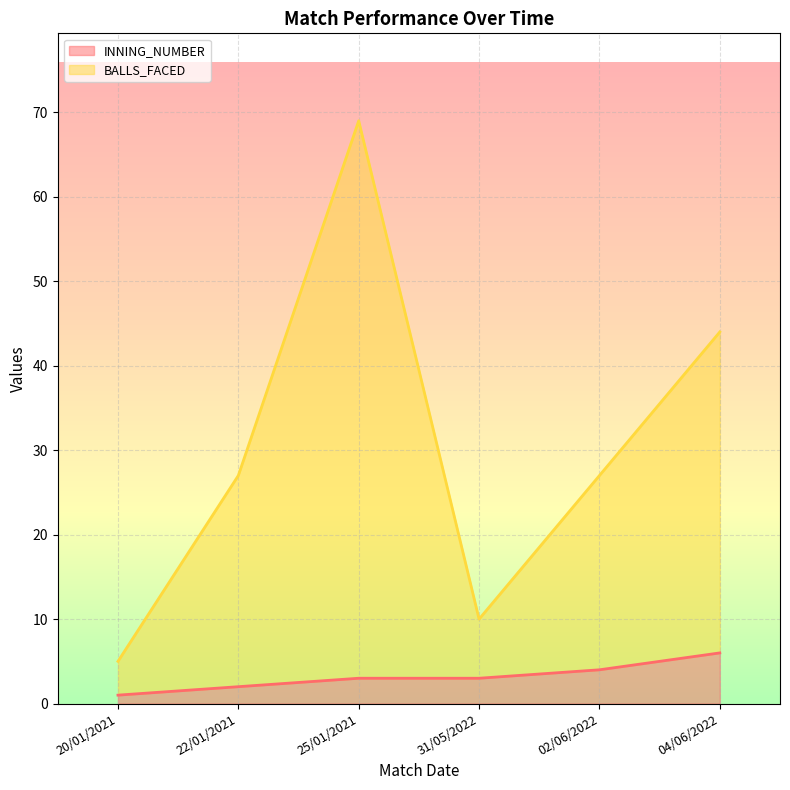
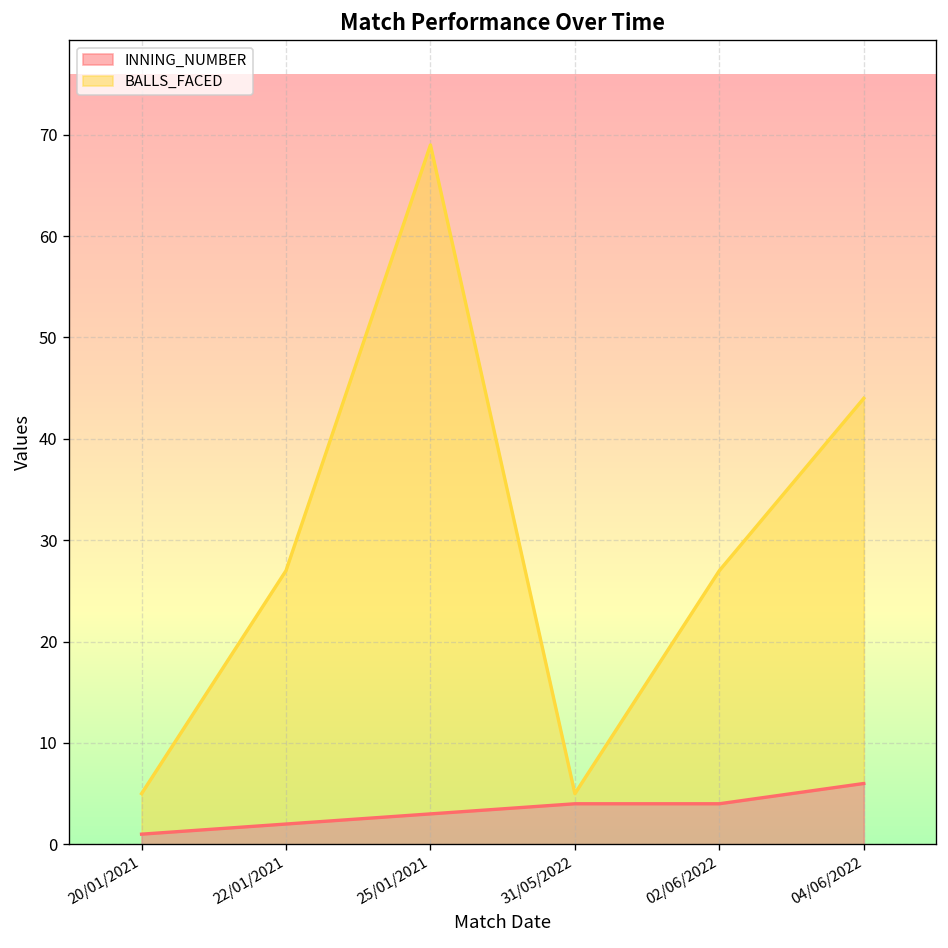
INNING_NUMBER, 31/05/2022: 3 -> 4
BALLS_FACED, 31/05/2022: 7 -> 1
